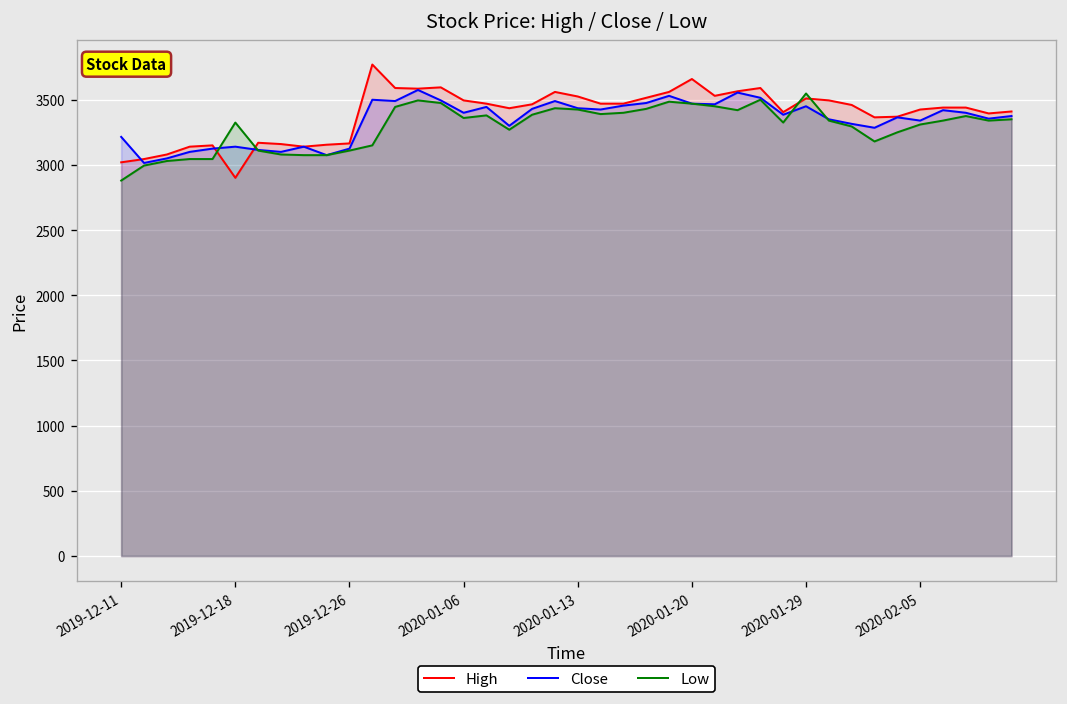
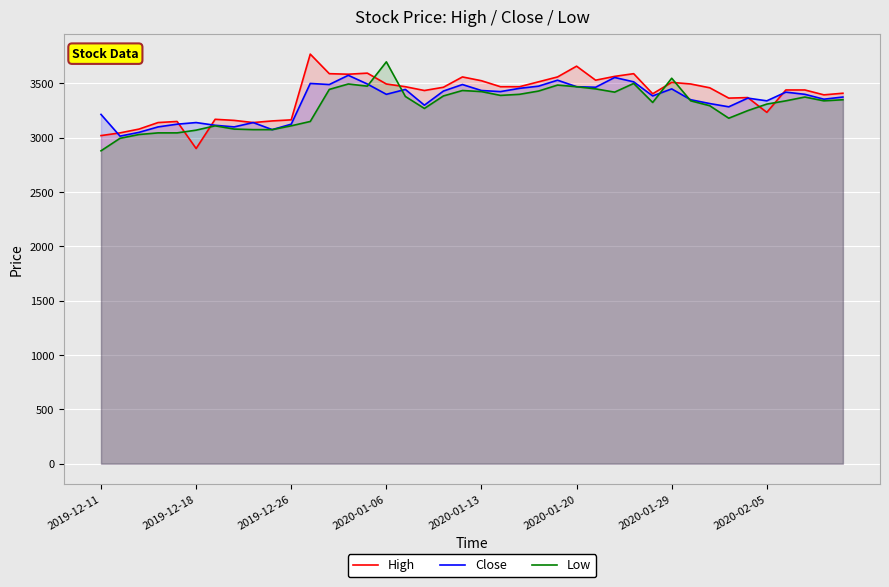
Low, 2019-12-18: 3330 -> 3070
Low, 2020-01-06: 3360 -> 3700
High, 2020-02-05: 3430 -> 3230
